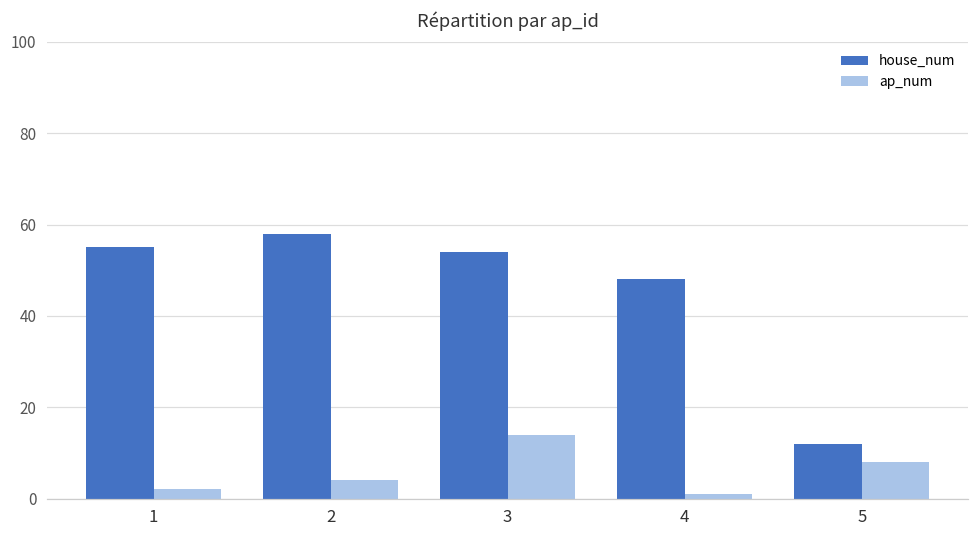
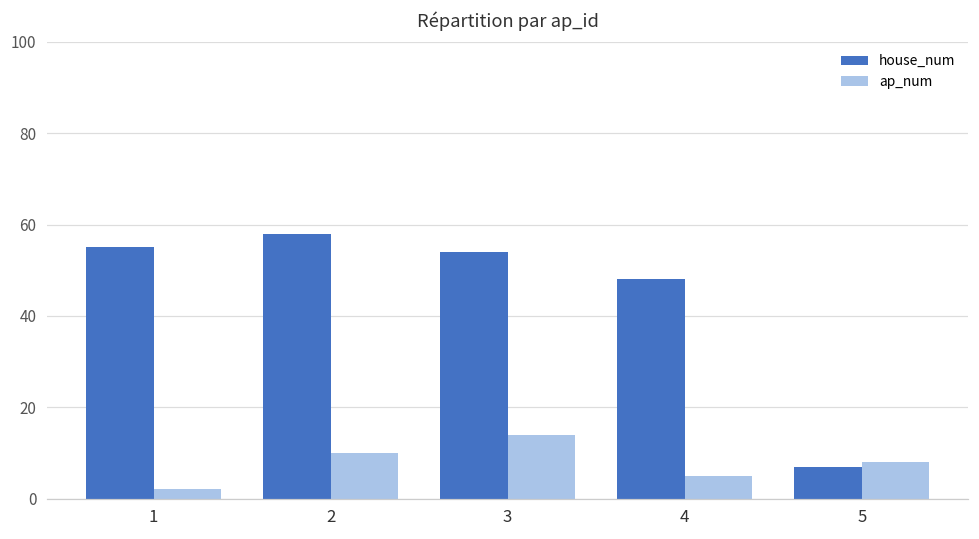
ap_num, 2: 4 -> 10
ap_num, 4: 1 -> 5
house_num, 5: 12 -> 7
